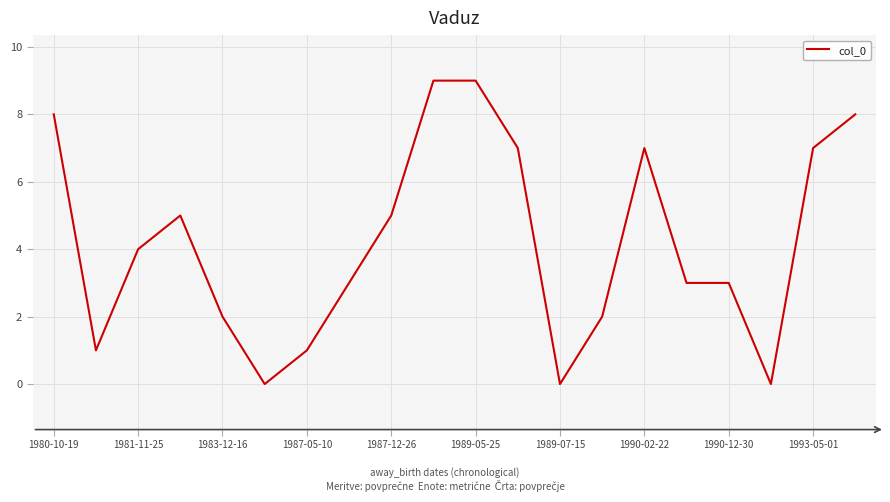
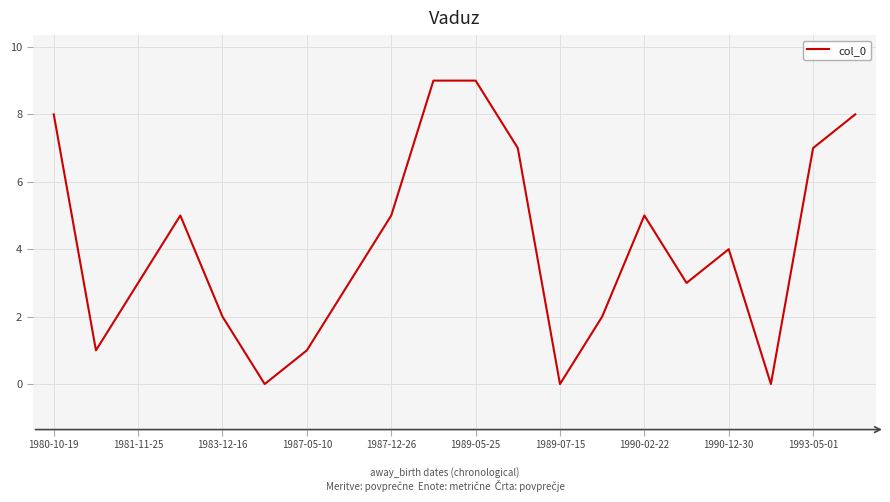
1981-11-25: 4 -> 3
1990-02-22: 7 -> 5
1990-12-30: 3 -> 4
